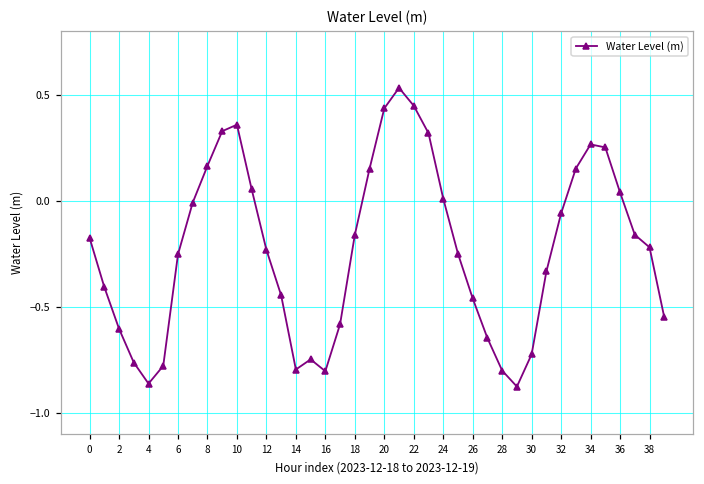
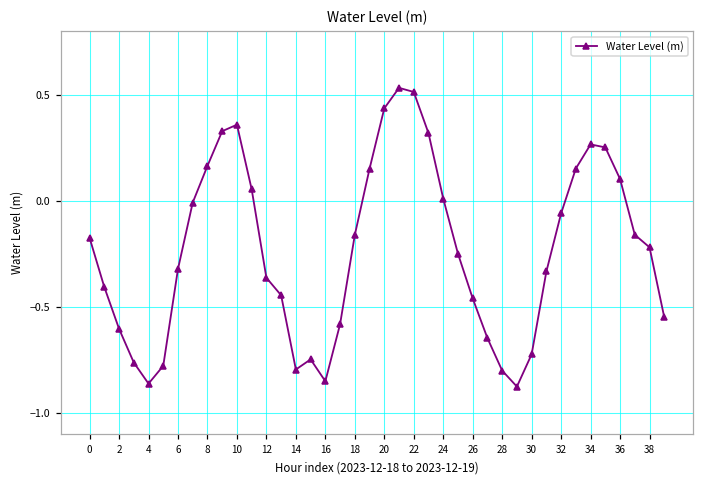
6: -0.25 -> -0.32
12: -0.23 -> -0.36
16: -0.80 -> -0.85
22: 0.45 -> 0.51
36: 0.04 -> 0.10
